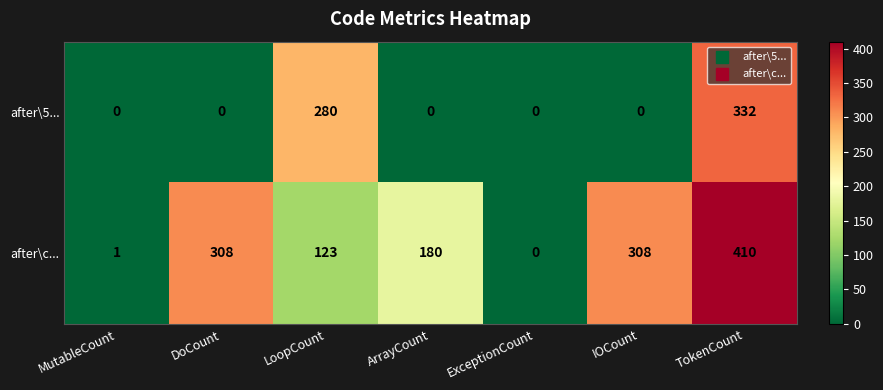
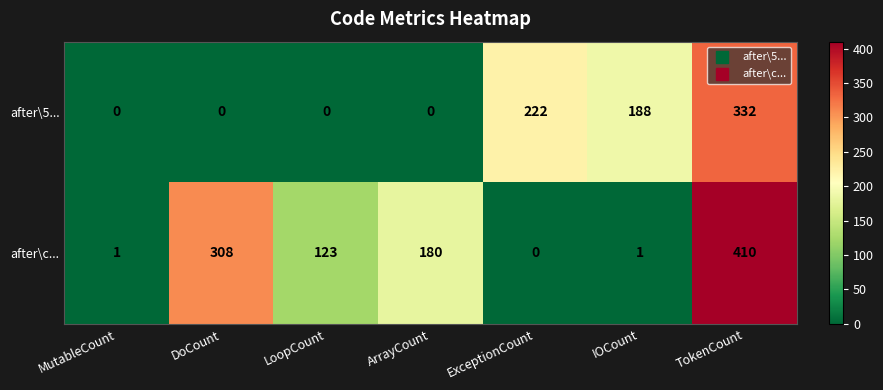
after\5..., LoopCount: 280 -> 0
after\5..., ExceptionCount: 0 -> 222
after\5..., IOCount: 0 -> 188
after\c..., IOCount: 308 -> 1
